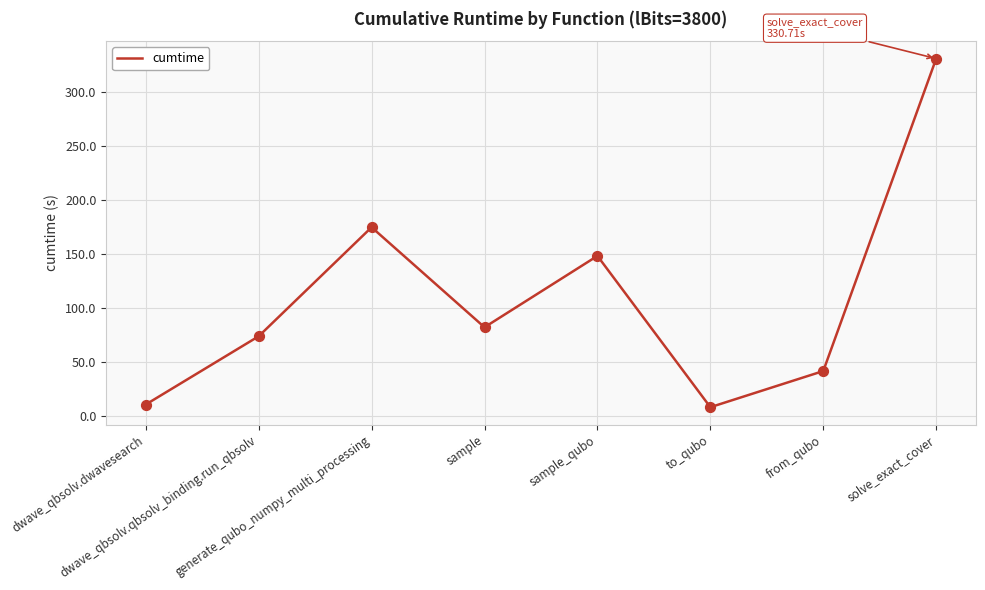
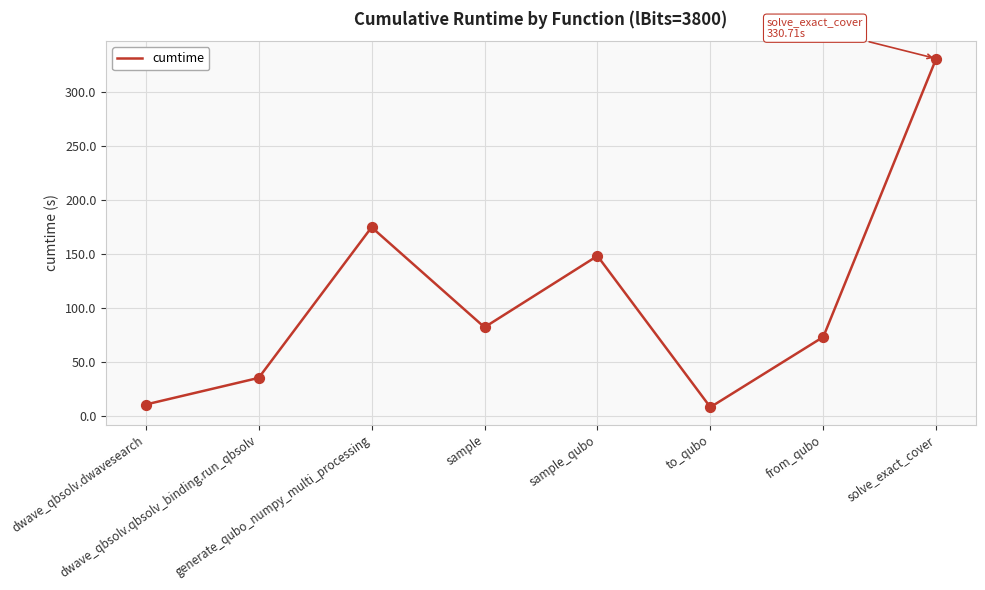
dwave_qbsolv.qbsolv_binding.run_qbsolv: 74 -> 35
from_qubo: 42 -> 73
